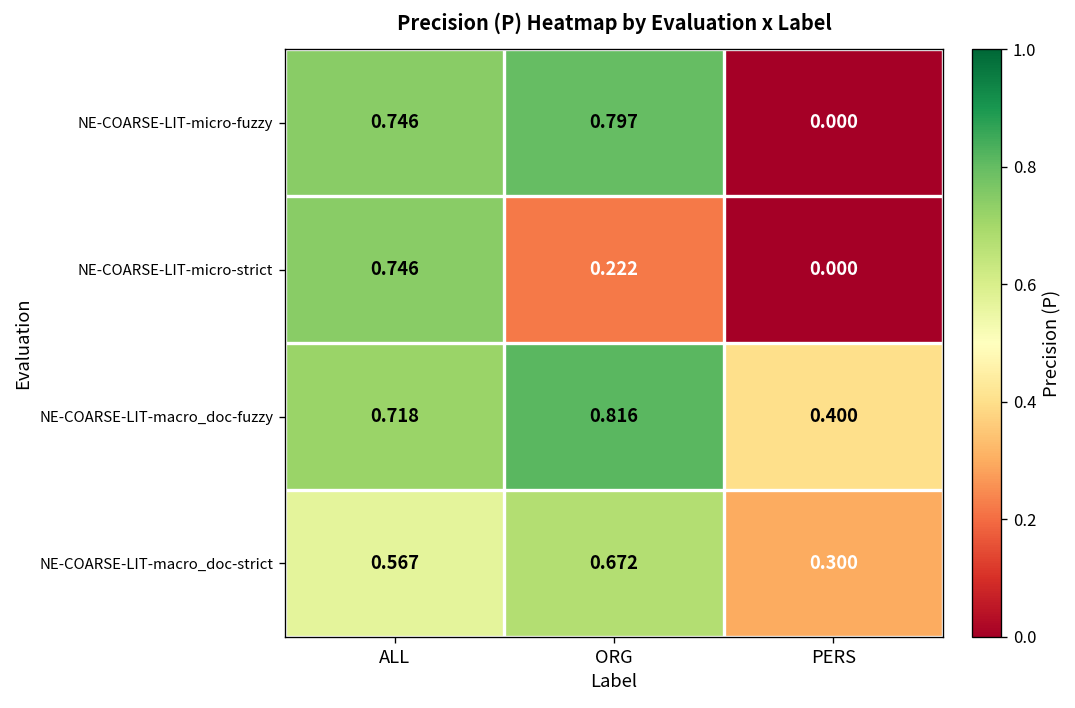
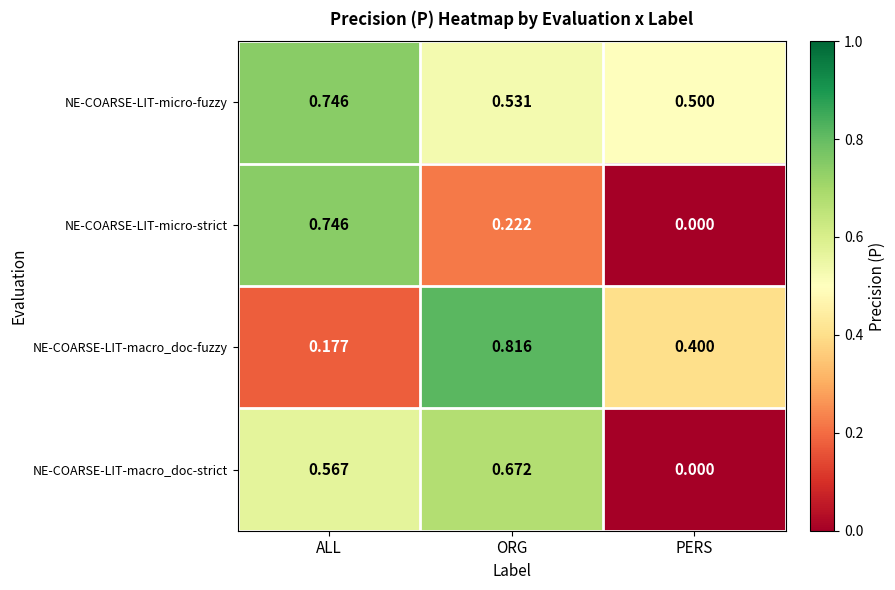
NE-COARSE-LIT-micro-fuzzy, ORG: 0.797 -> 0.531
NE-COARSE-LIT-micro-fuzzy, PERS: 0.000 -> 0.500
NE-COARSE-LIT-macro_doc-fuzzy, ALL: 0.718 -> 0.177
NE-COARSE-LIT-macro_doc-strict, PERS: 0.300 -> 0.000
